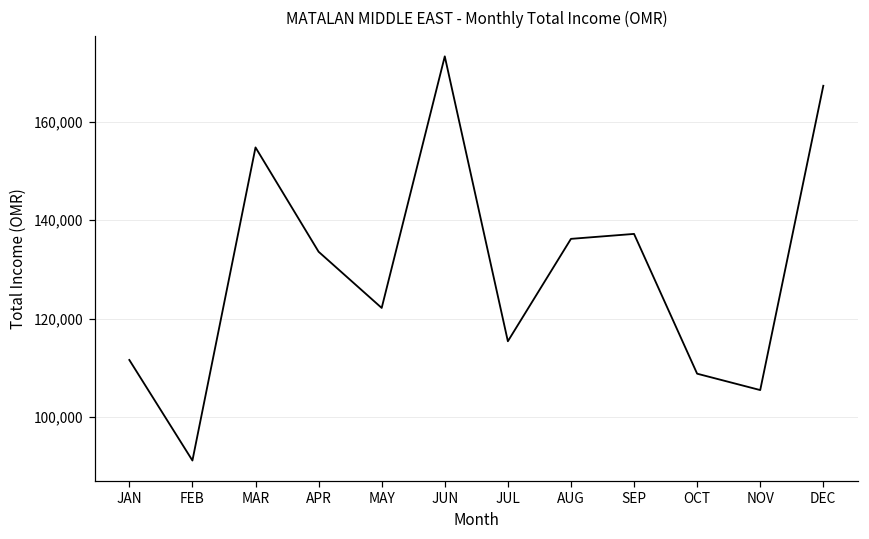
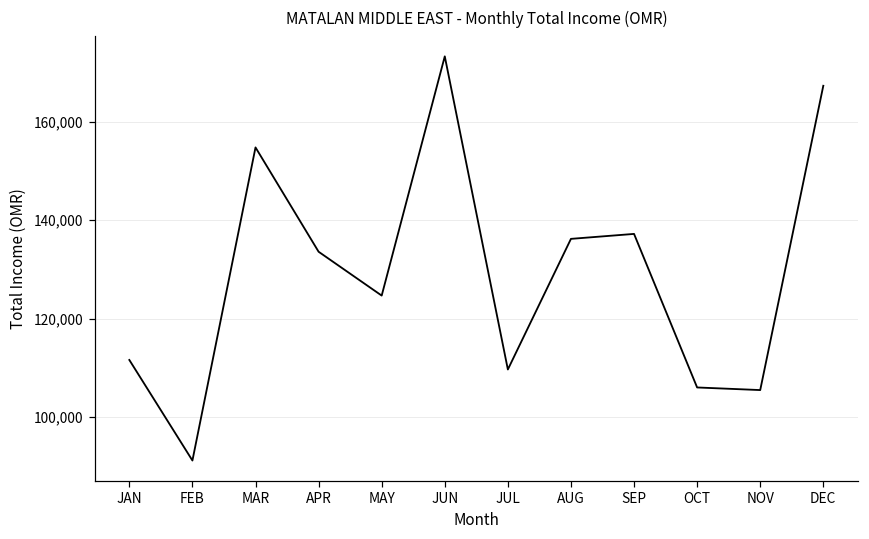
MAY: 122,000 -> 125,000
JUL: 115,000 -> 110,000
OCT: 109,000 -> 106,000
